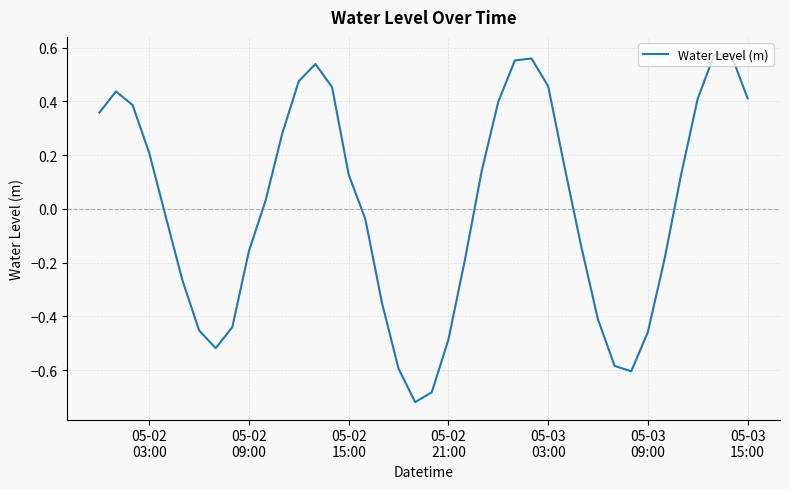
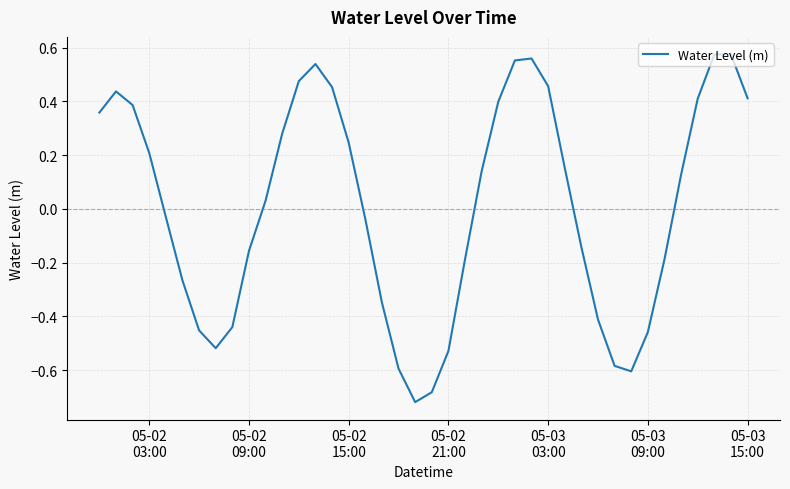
05-02 15:00: 0.13 -> 0.25
05-02 21:00: -0.49 -> -0.53
